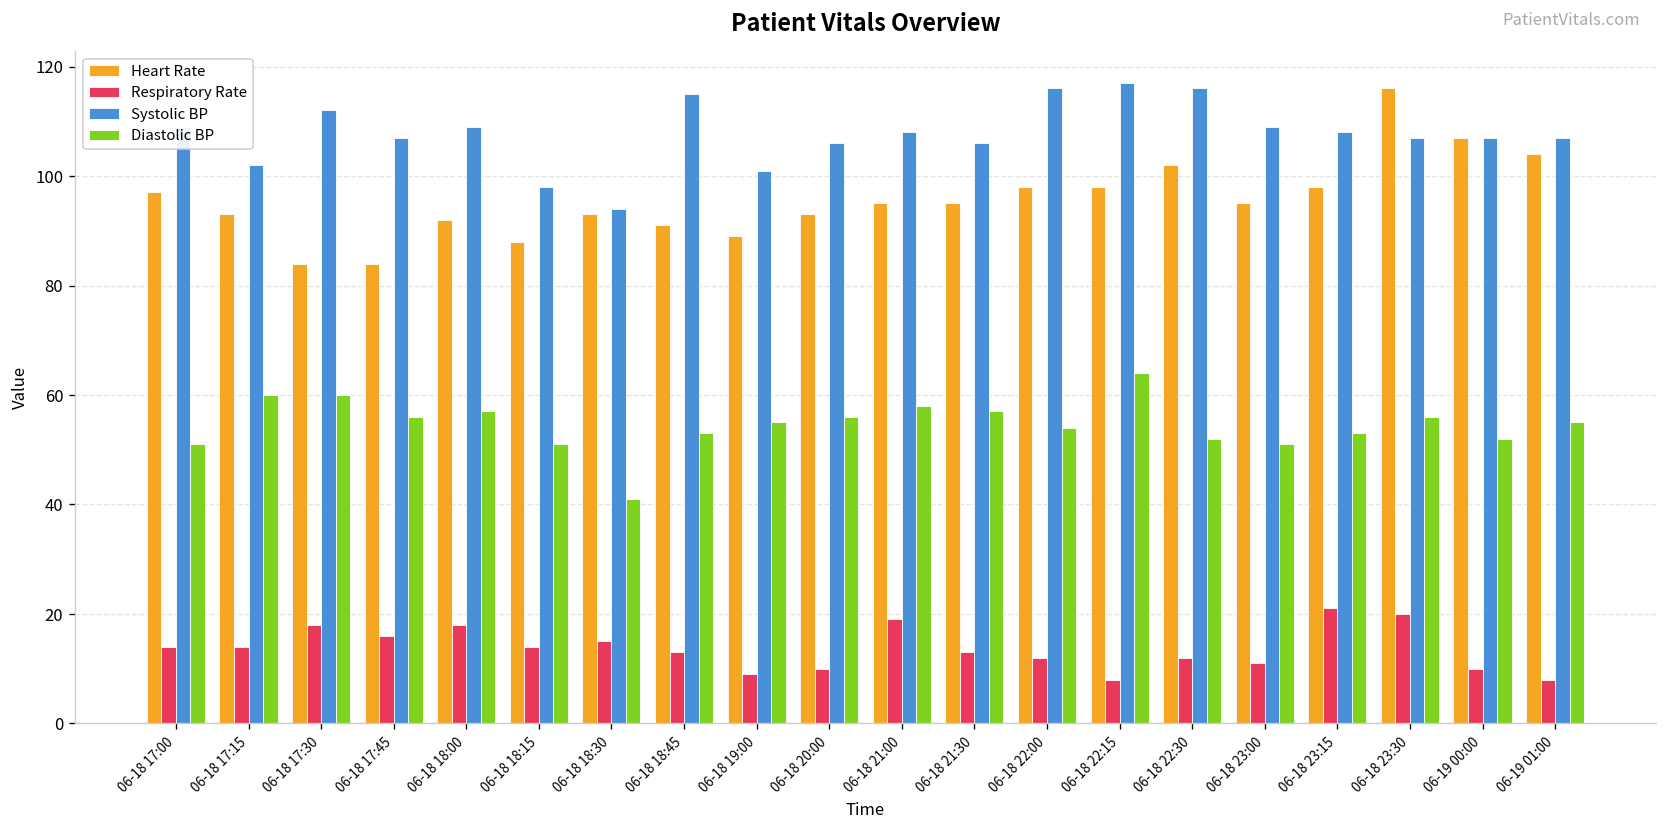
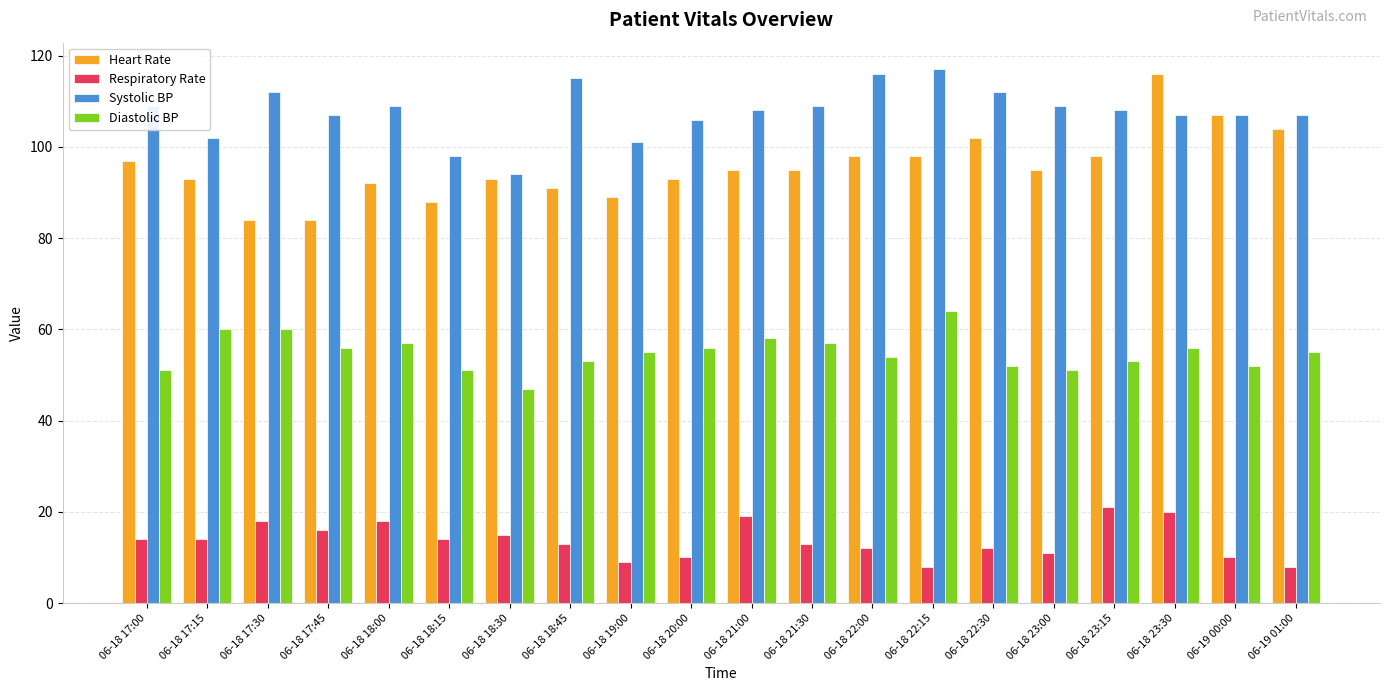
Diastolic BP, 06-18 18:30: 41 -> 47
Systolic BP, 06-18 21:30: 106 -> 109
Systolic BP, 06-18 22:30: 116 -> 112
